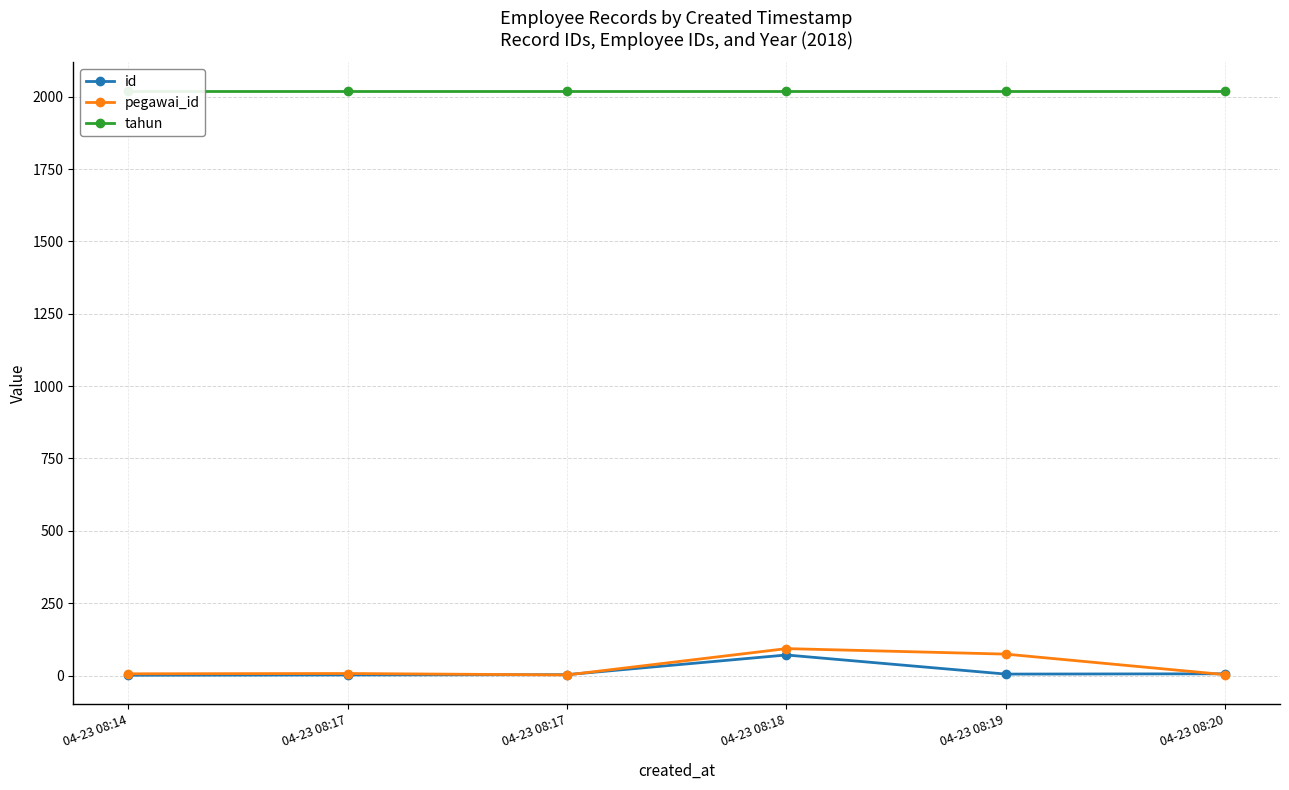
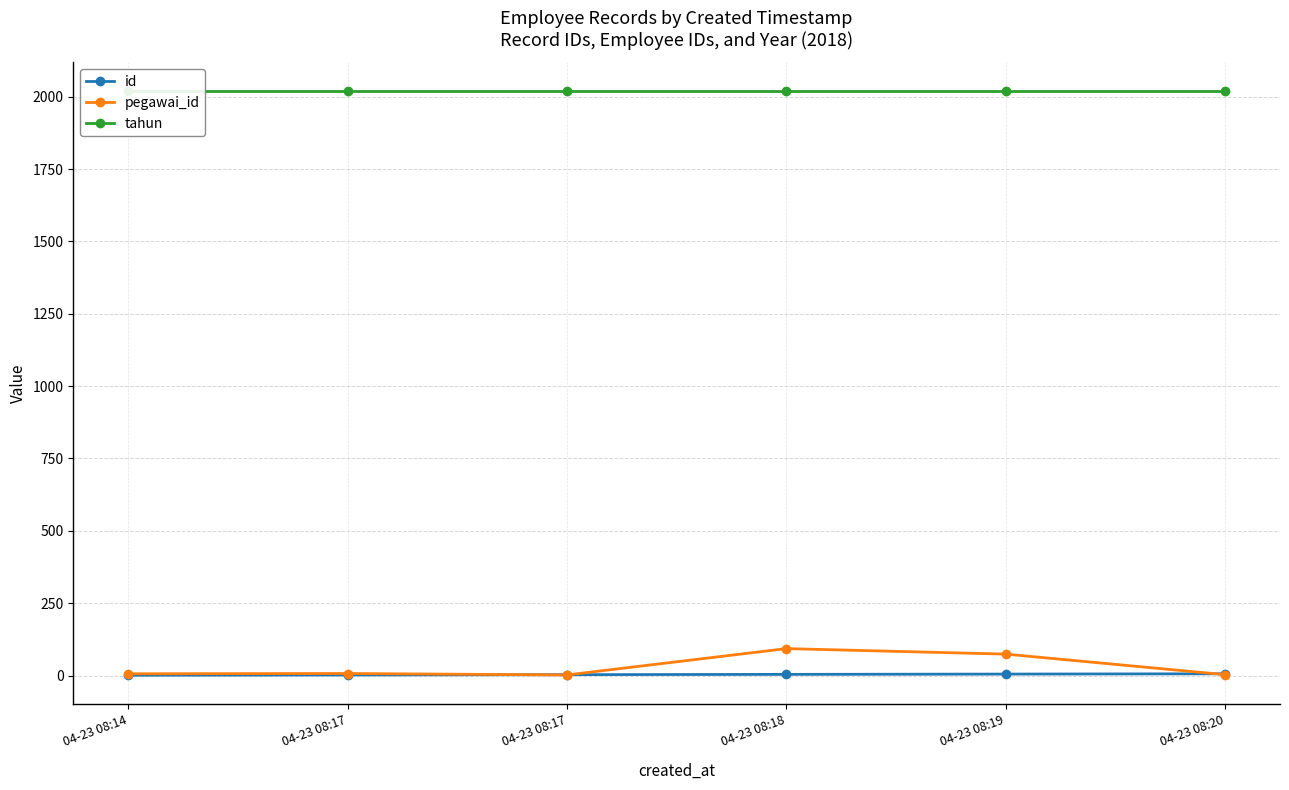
id, 04-23 08:18: 70 -> 0
